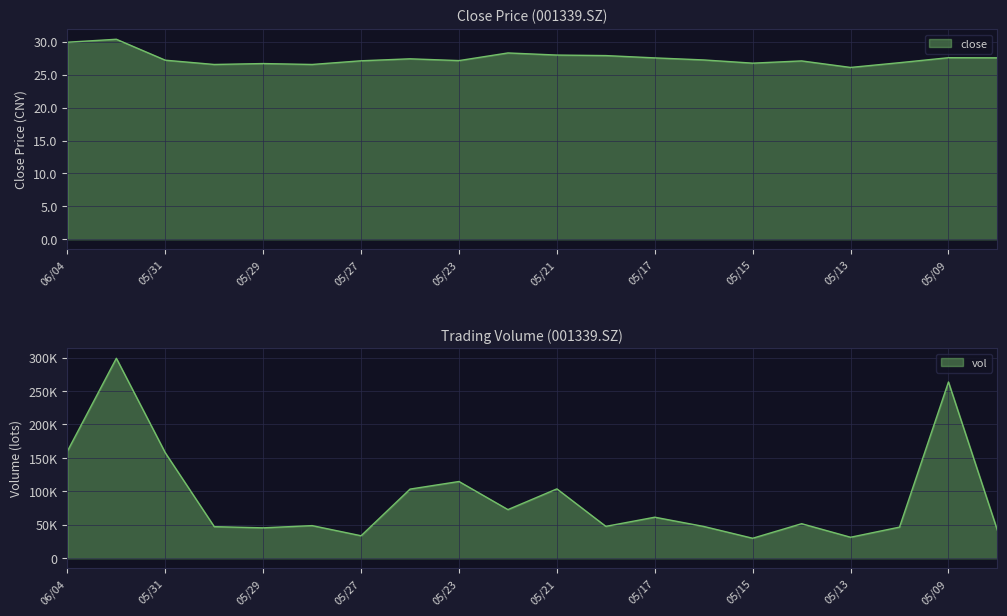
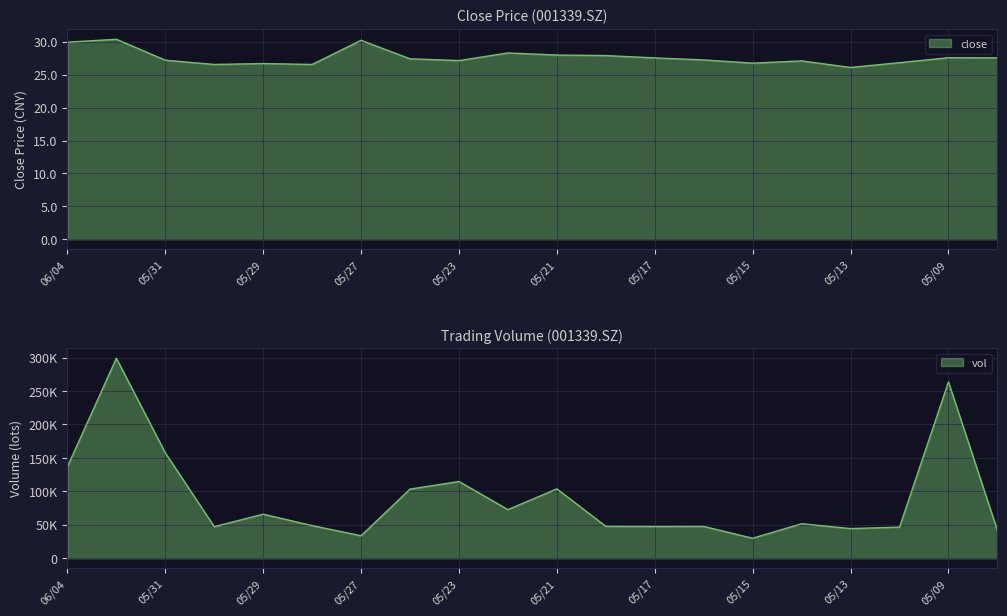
Close Price (001339.SZ), 05/27: 27 -> 30
Trading Volume (001339.SZ), 06/04: 160000 -> 140000
Trading Volume (001339.SZ), 05/29: 50000 -> 70000
Trading Volume (001339.SZ), 05/17: 60000 -> 50000
Trading Volume (001339.SZ), 05/13: 30000 -> 40000
